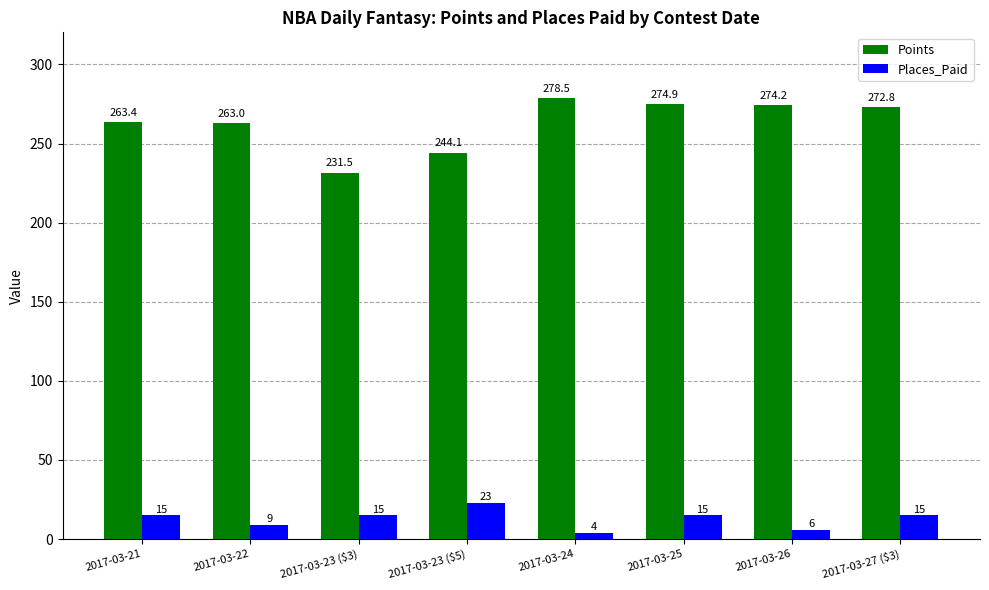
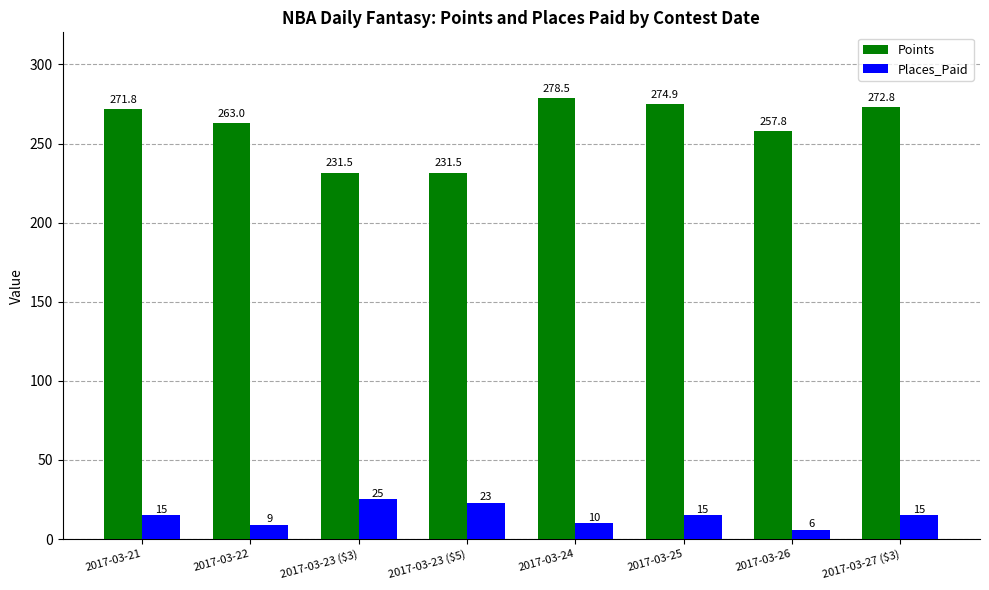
Points, 2017-03-21: 263.4 -> 271.8
Places_Paid, 2017-03-23 ($3): 15 -> 25
Points, 2017-03-23 ($5): 244.1 -> 231.5
Places_Paid, 2017-03-24: 4 -> 10
Points, 2017-03-26: 274.2 -> 257.8
